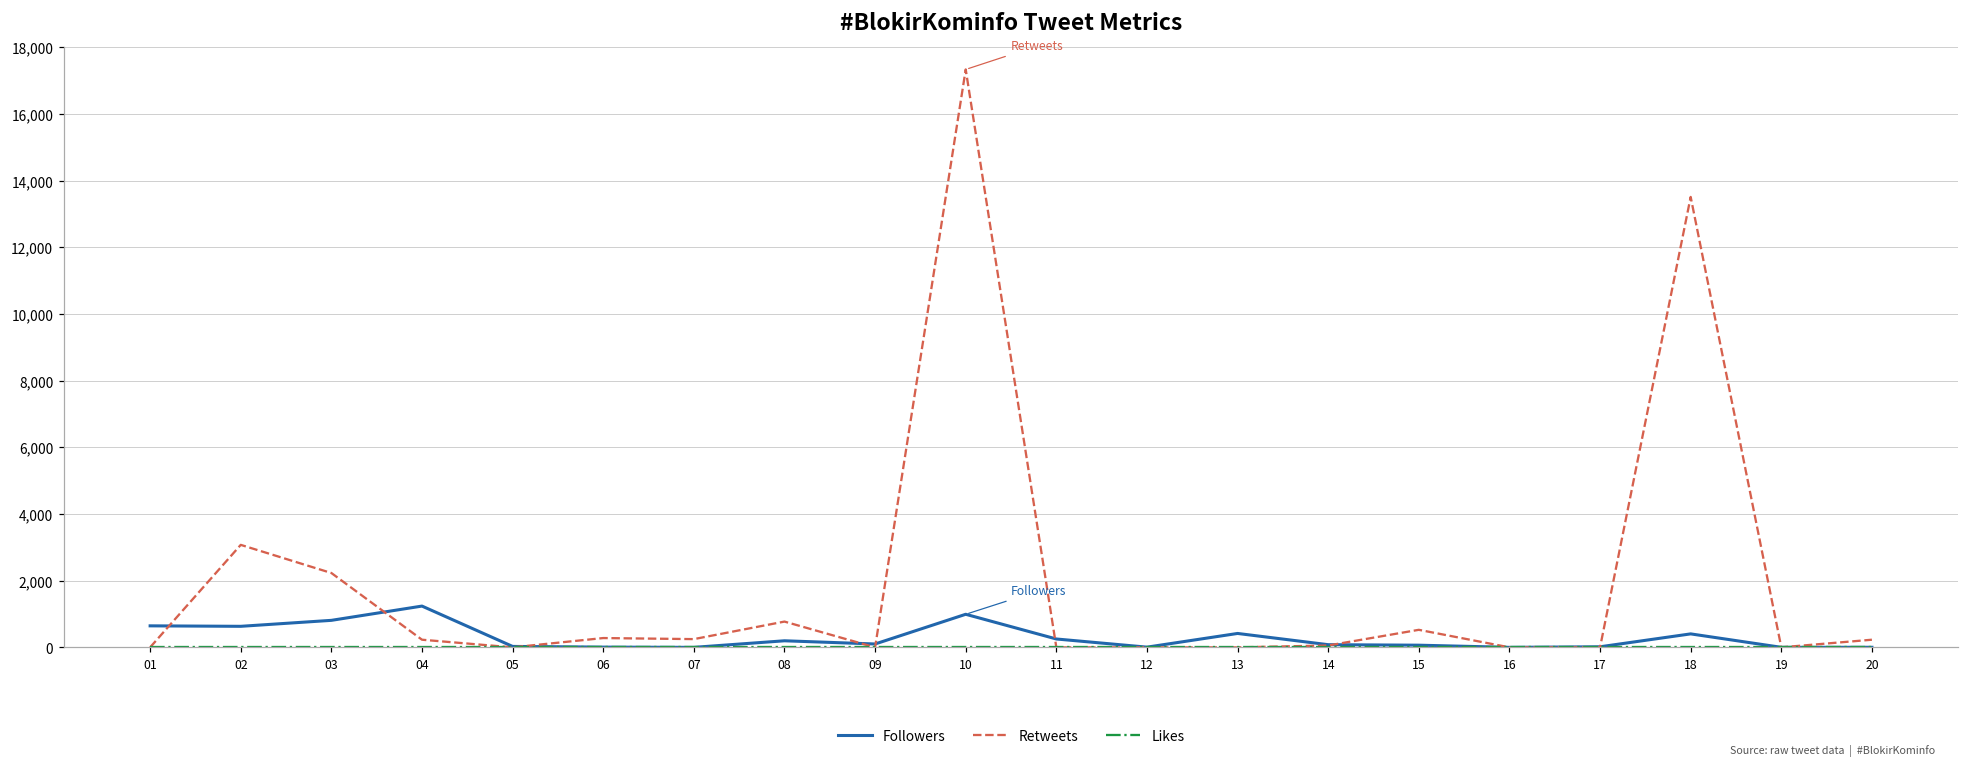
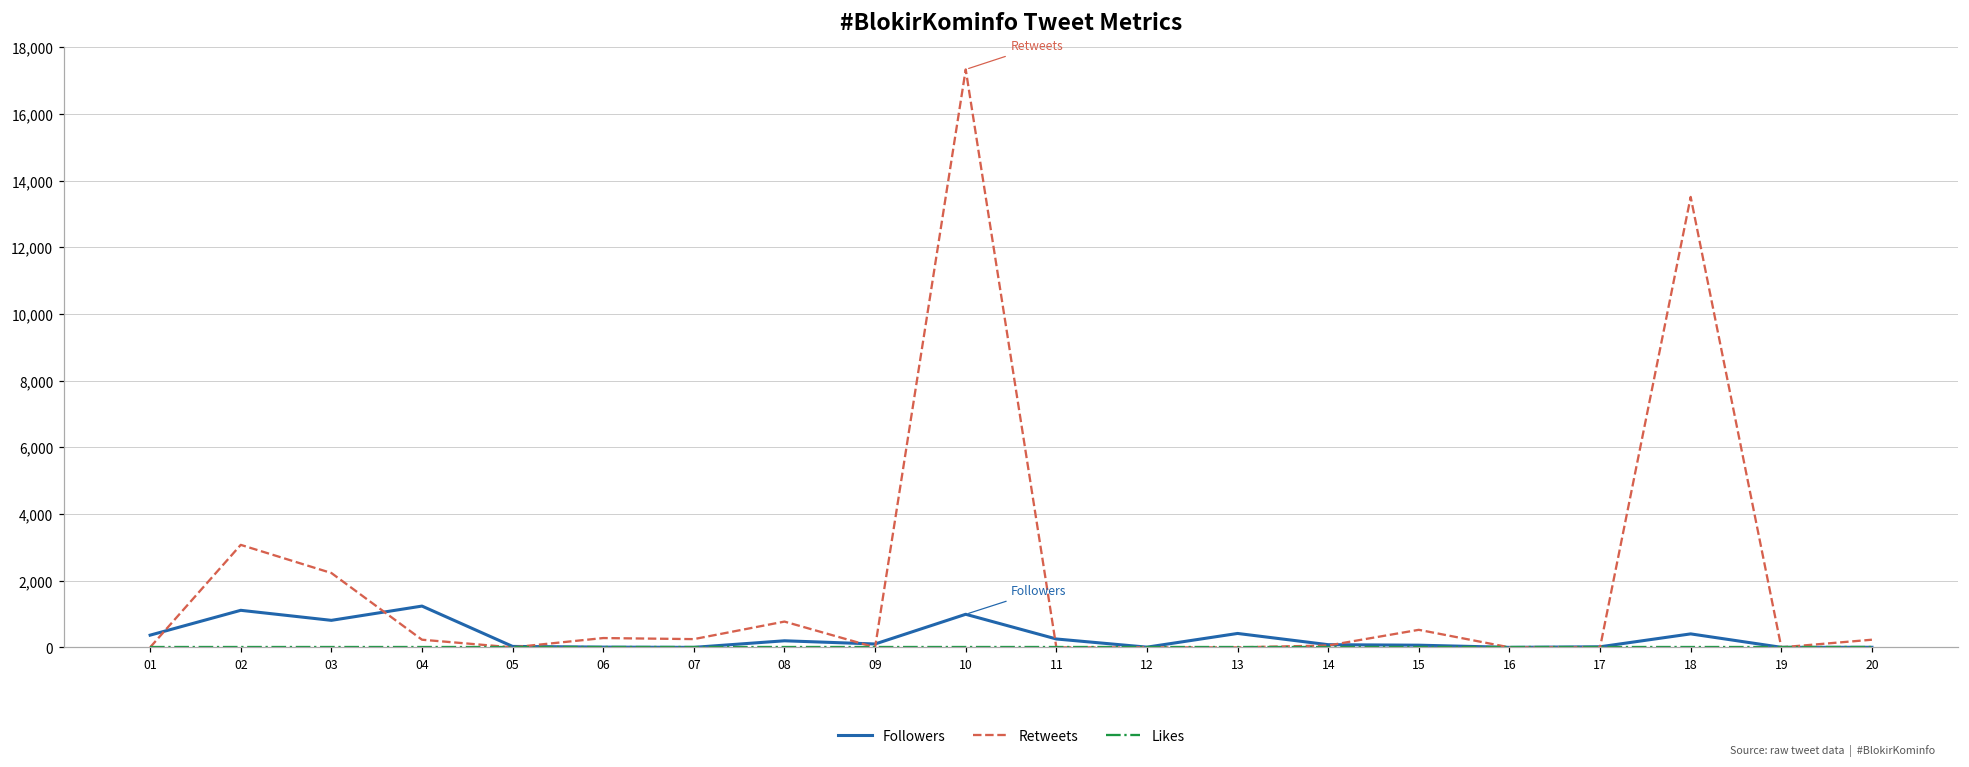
Followers, 01: 600 -> 400
Followers, 02: 600 -> 1,100
